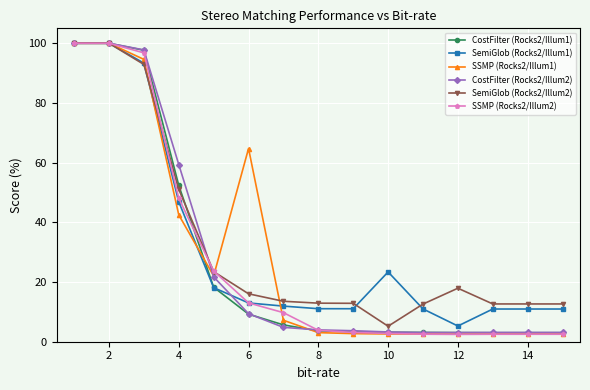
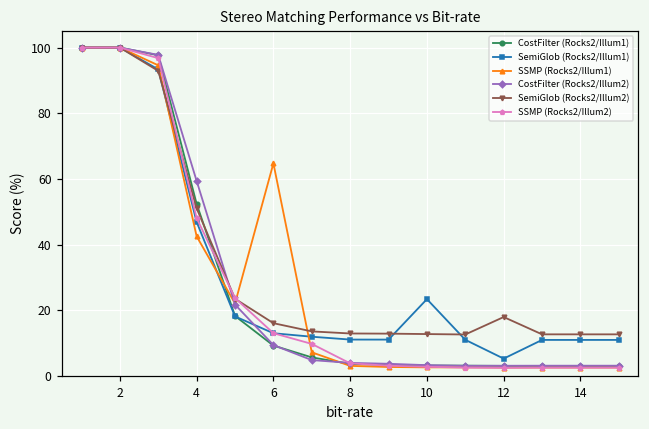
SemiGlob (Rocks2/Illum2), 10: 5 -> 13
